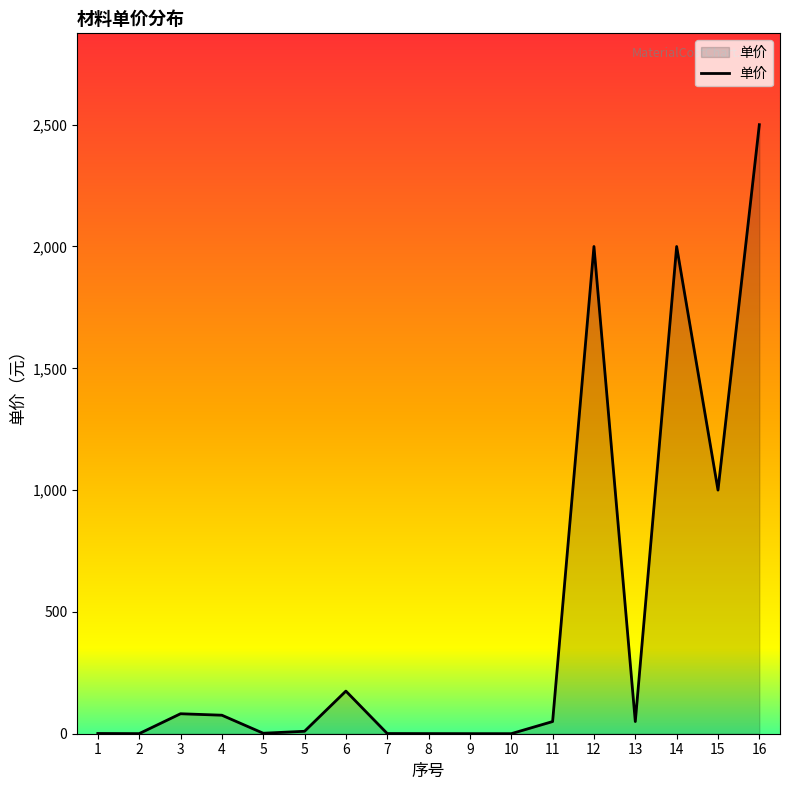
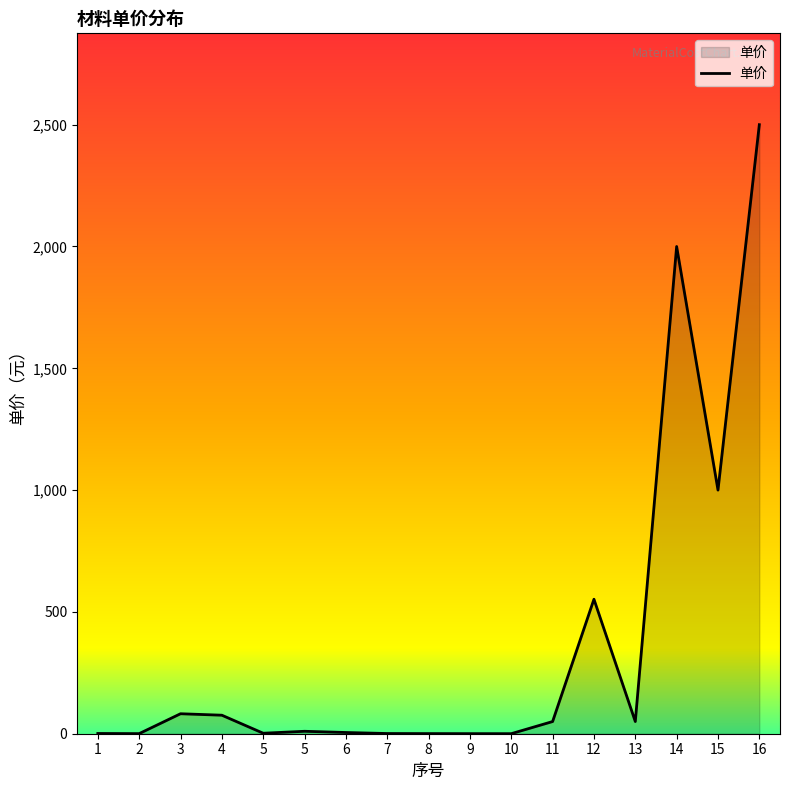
6: 180 -> 10
12: 2,000 -> 550
